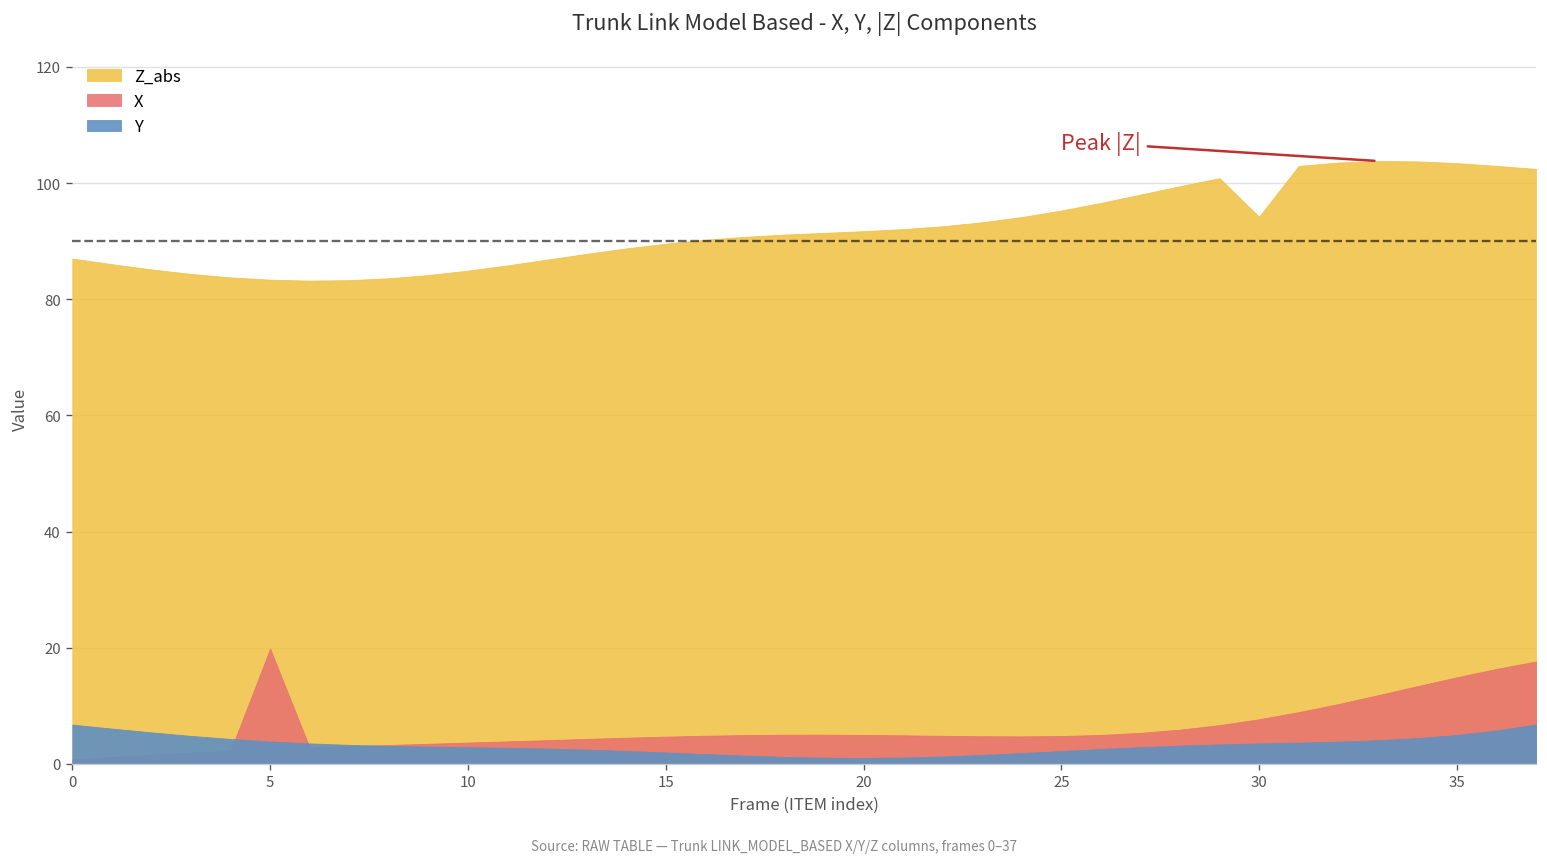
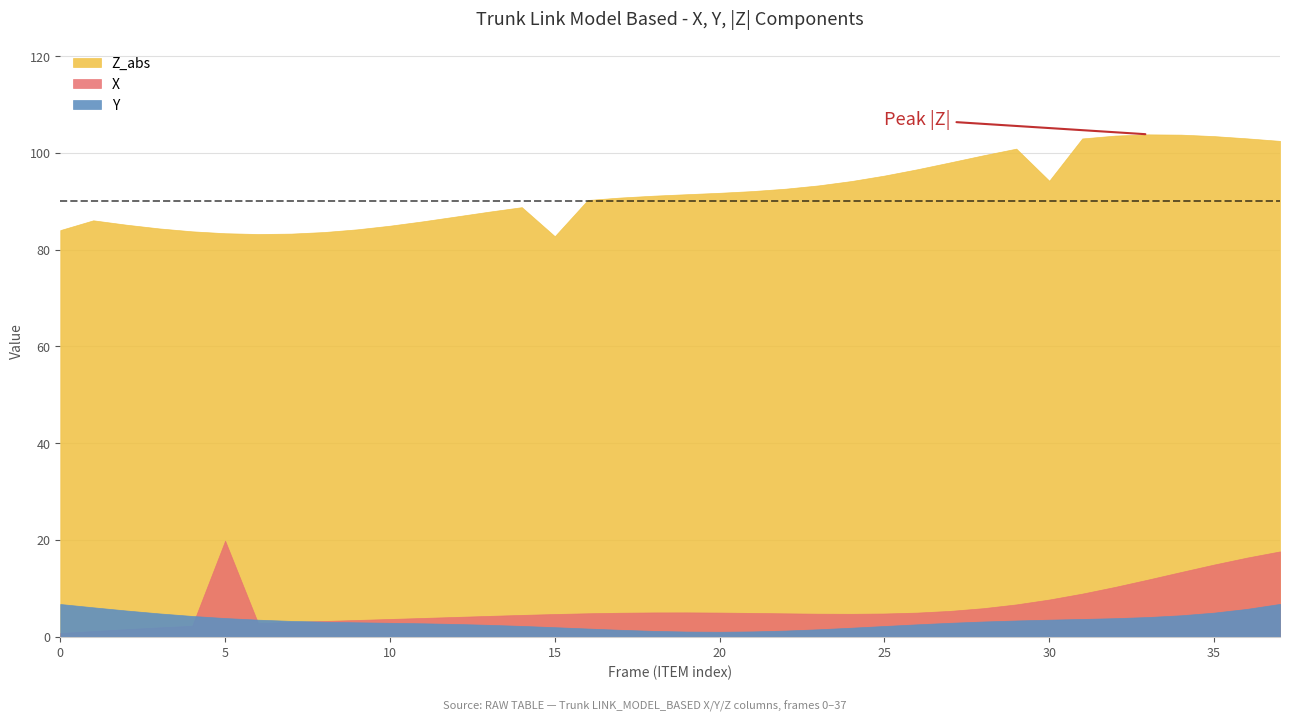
Z_abs, 0: 87 -> 84
Z_abs, 15: 90 -> 83
